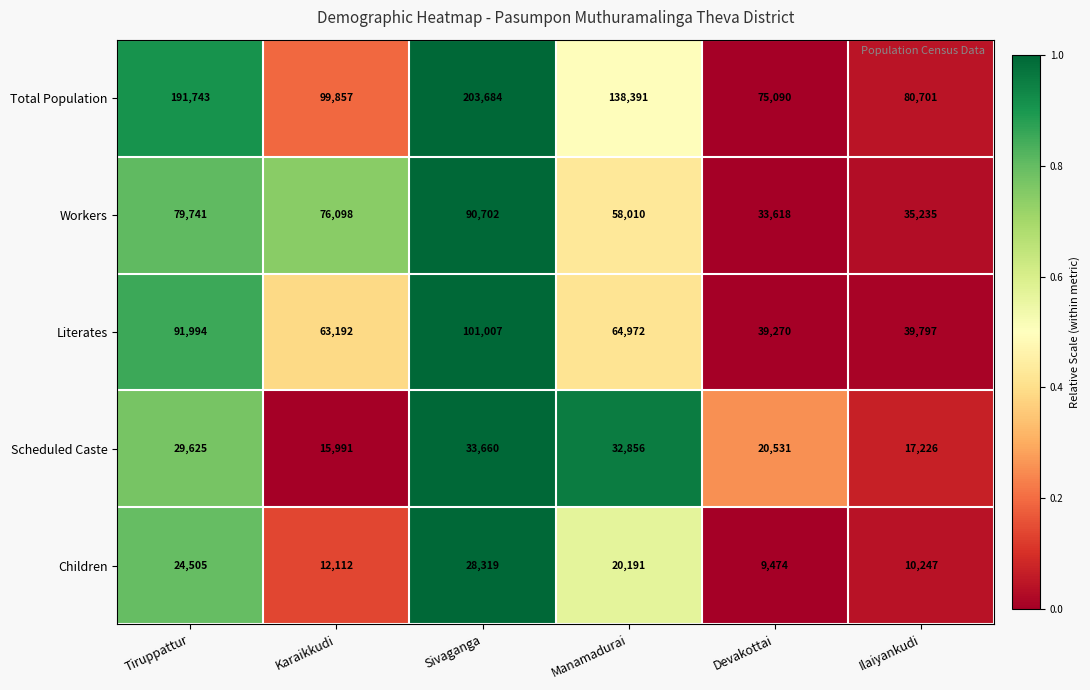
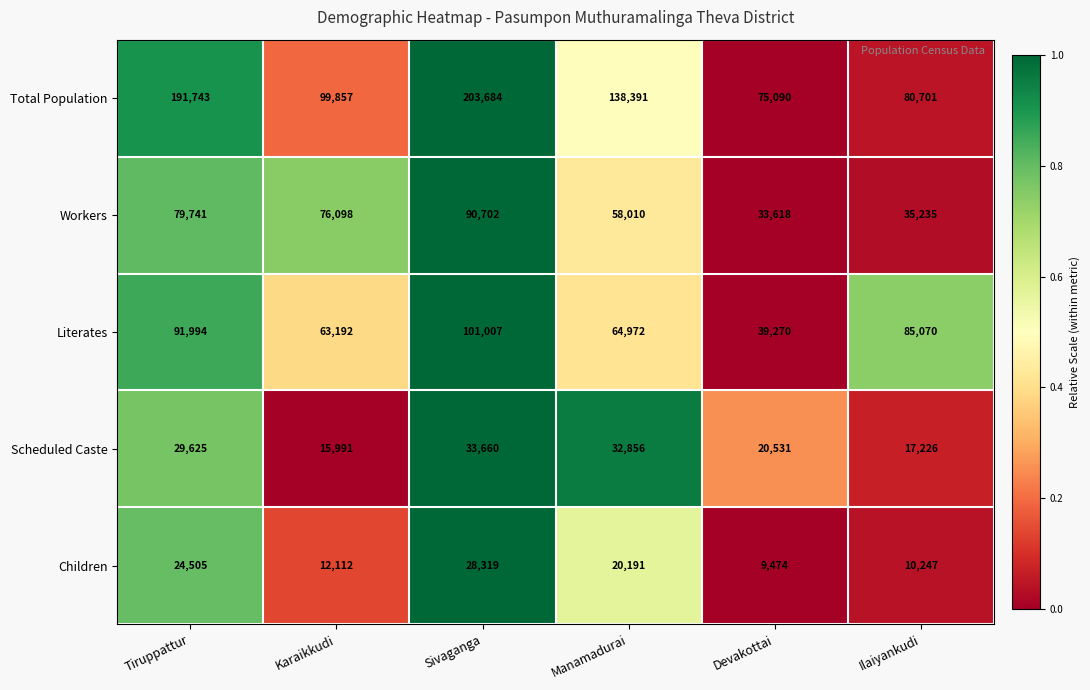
Literates, Ilaiyankudi: 39,797 -> 85,070
